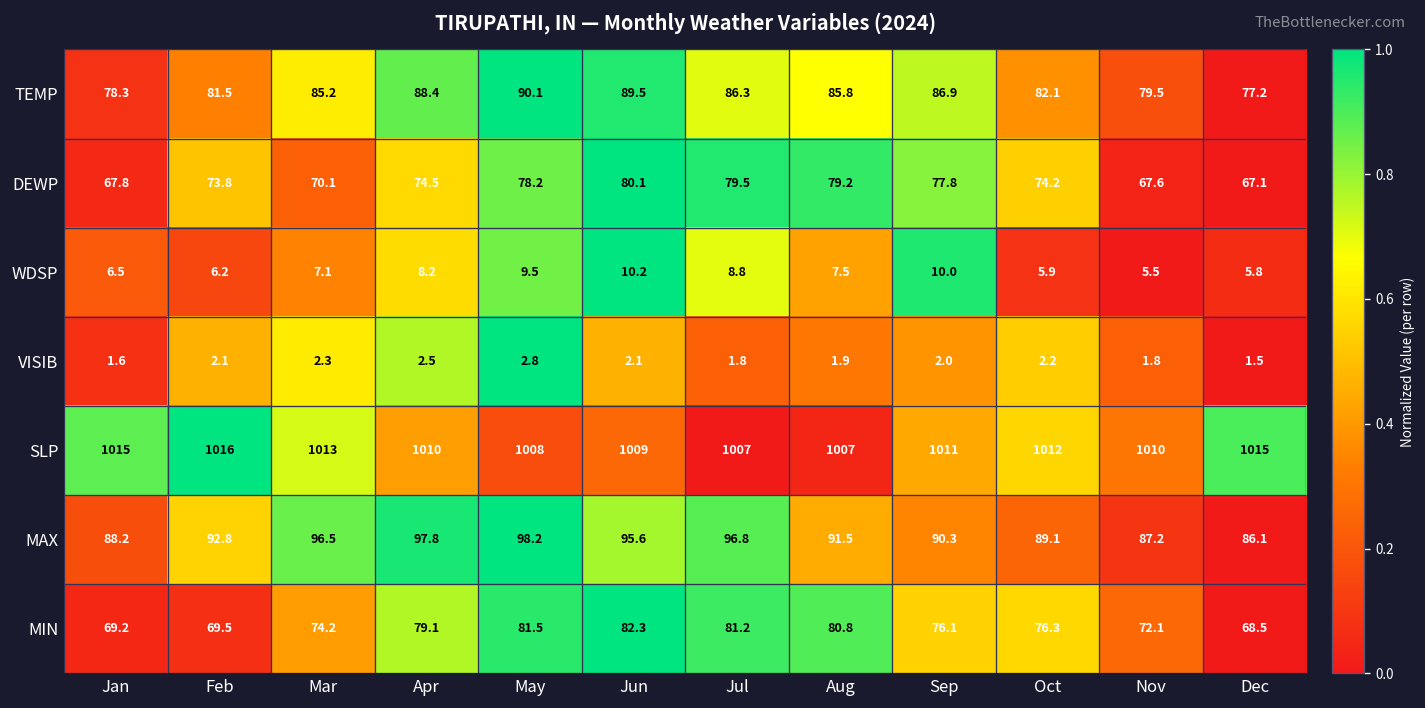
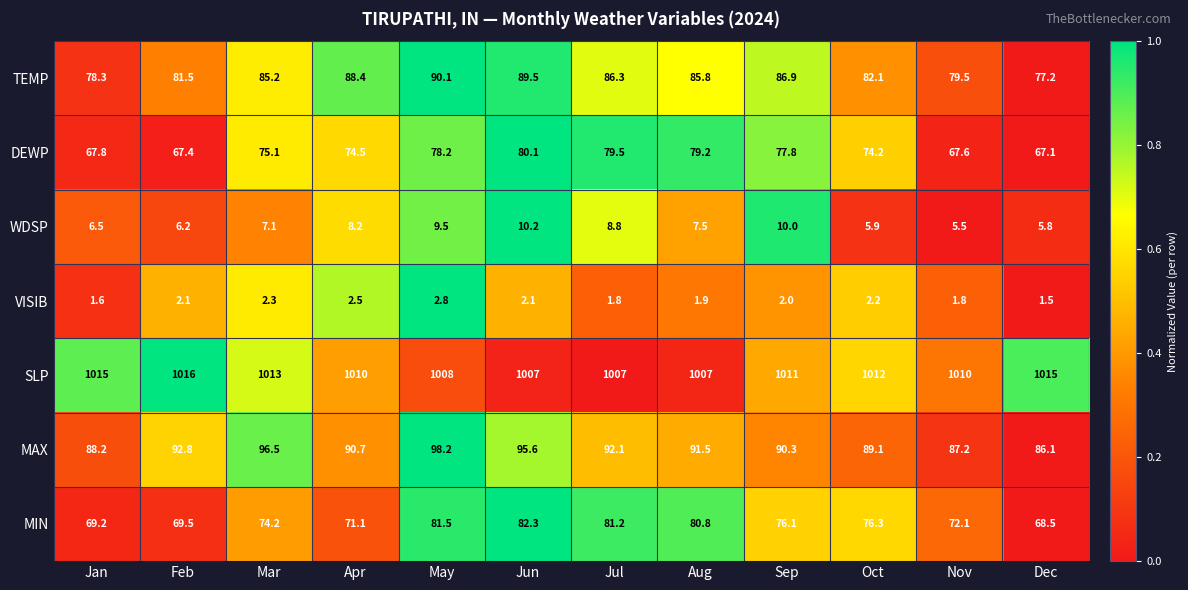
DEWP, Feb: 73.8 -> 67.4
DEWP, Mar: 70.1 -> 75.1
SLP, Jun: 1009 -> 1007
MAX, Apr: 97.8 -> 90.7
MAX, Jul: 96.8 -> 92.1
MIN, Apr: 79.1 -> 71.1
